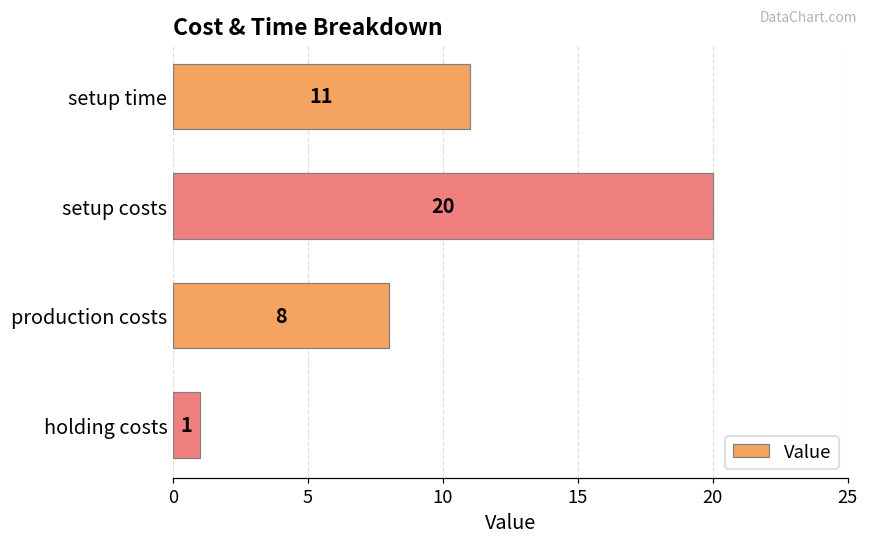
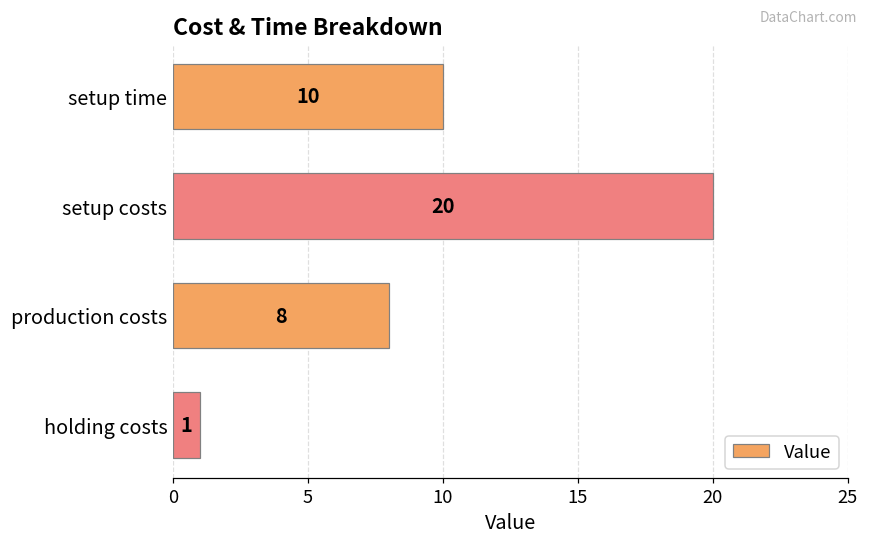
setup time: 11 -> 10
